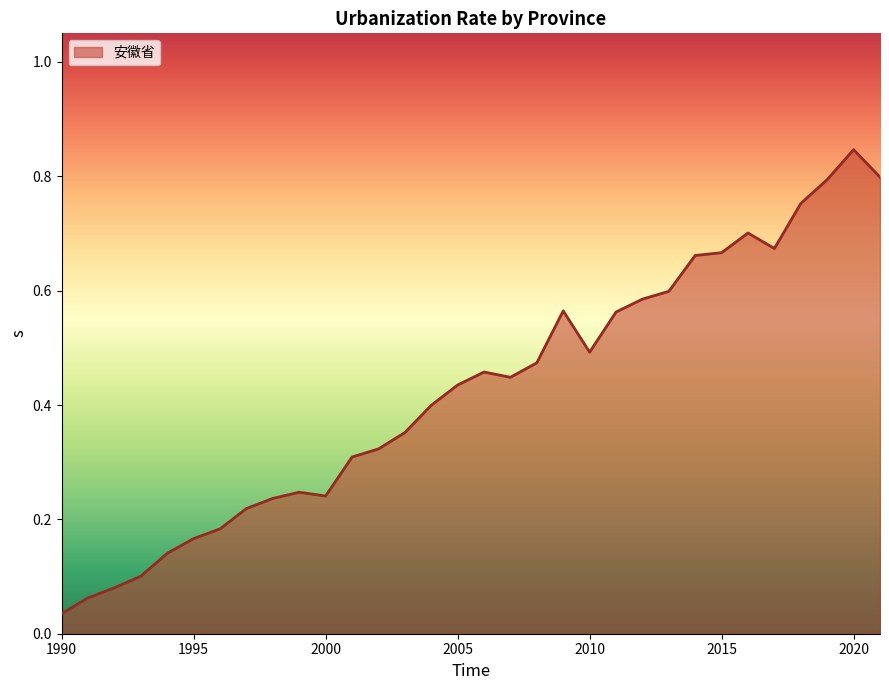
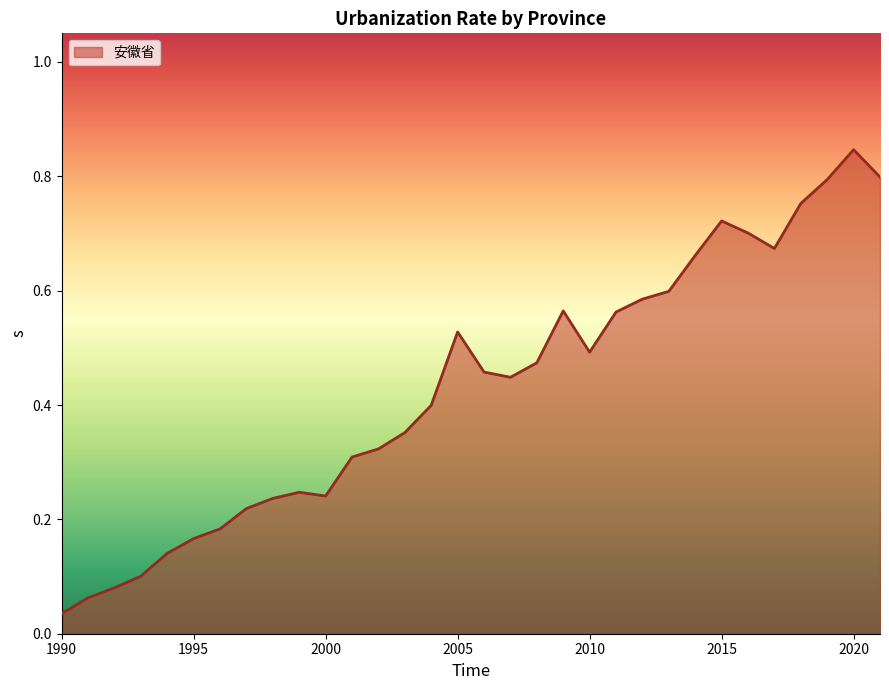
2005: 0.43 -> 0.53
2015: 0.67 -> 0.72
